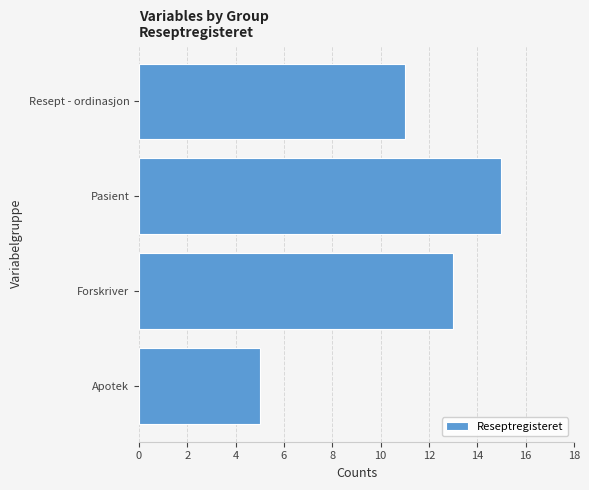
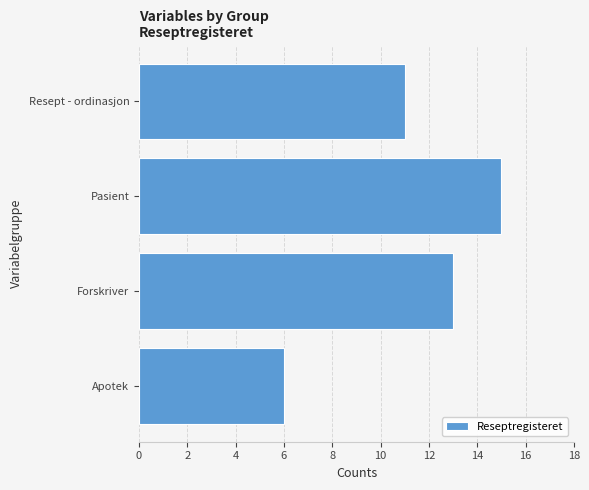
Apotek: 5 -> 6
